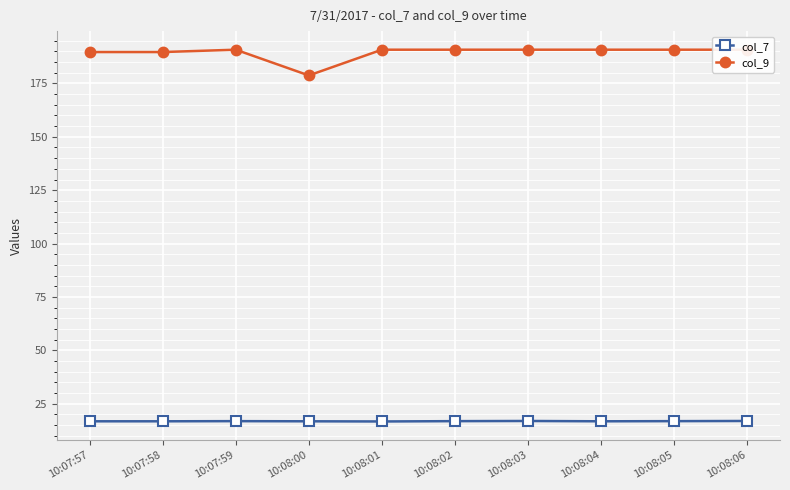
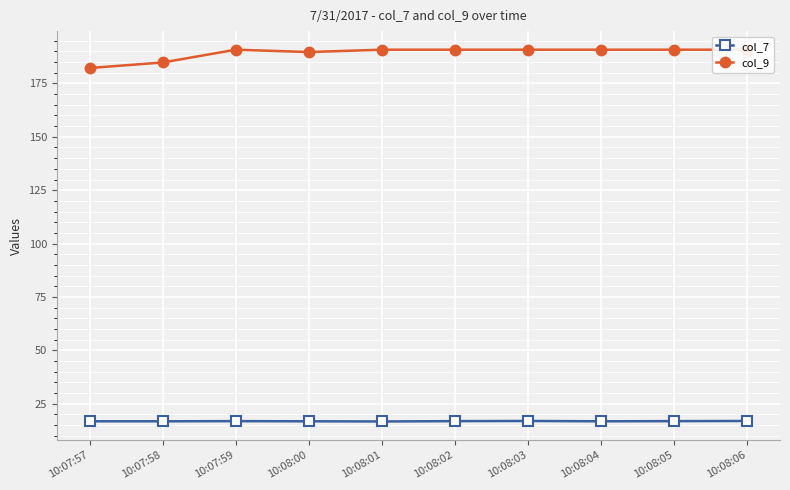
col_9, 10:07:57: 190 -> 182
col_9, 10:07:58: 190 -> 185
col_9, 10:08:00: 179 -> 190
